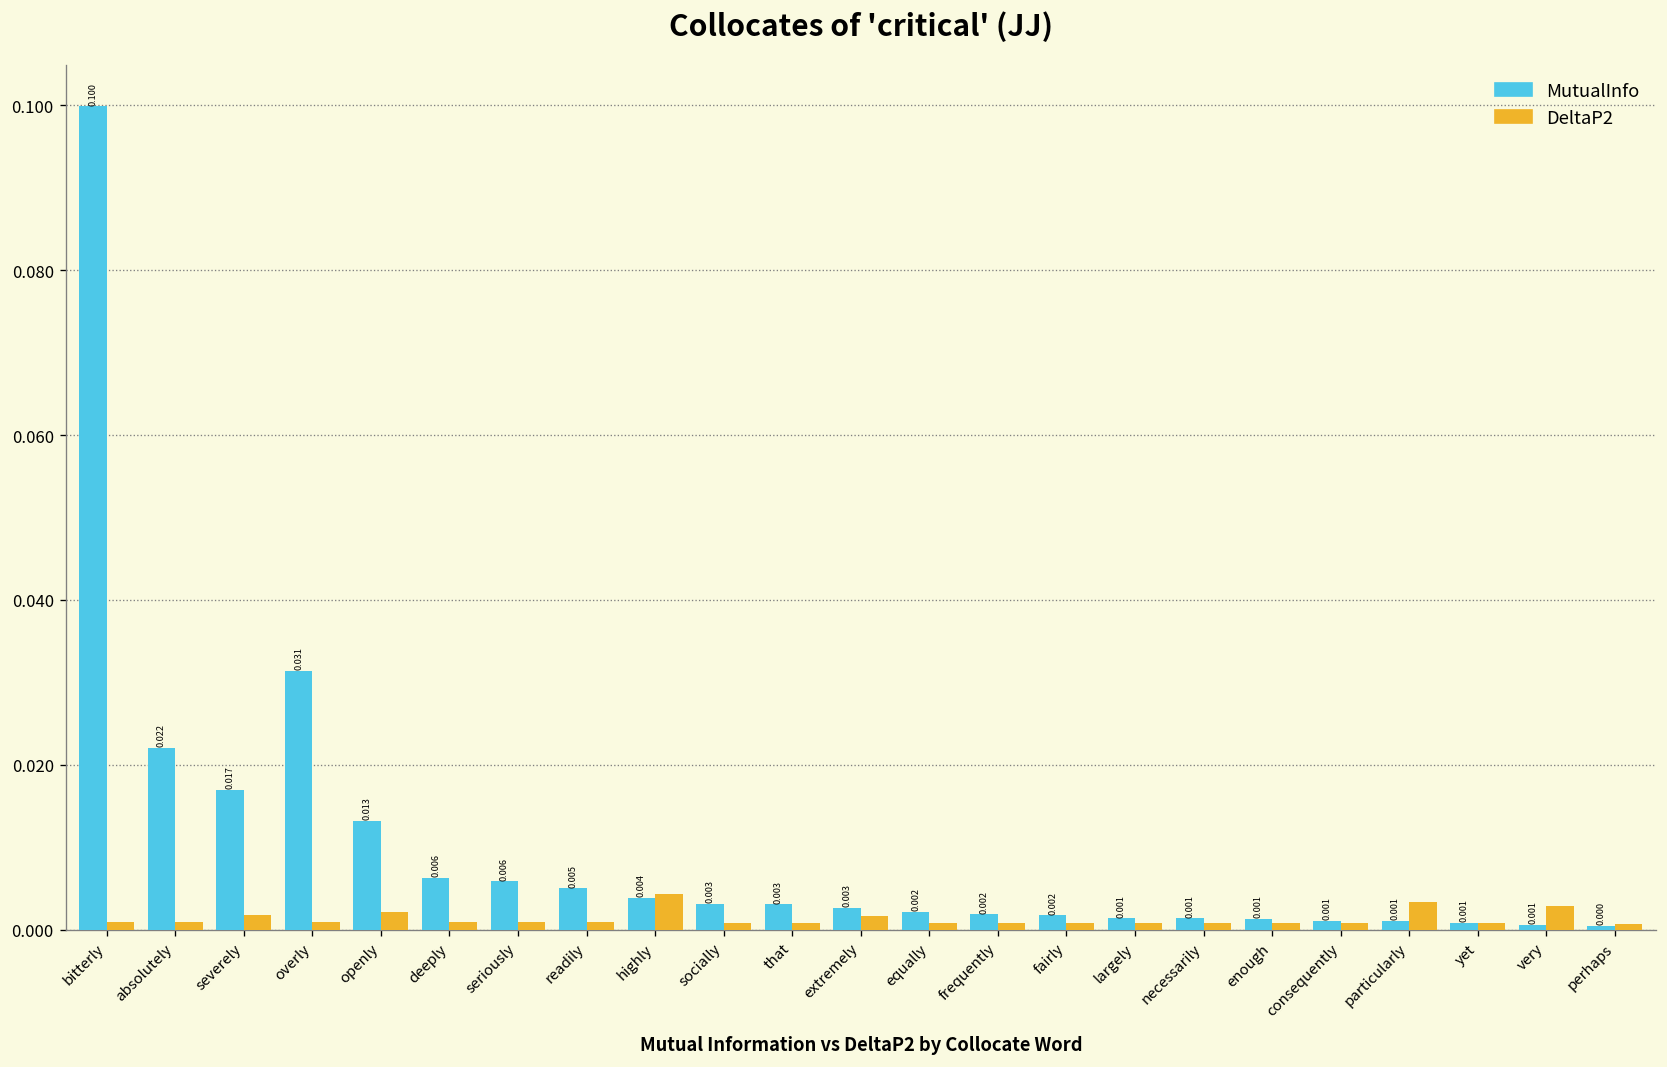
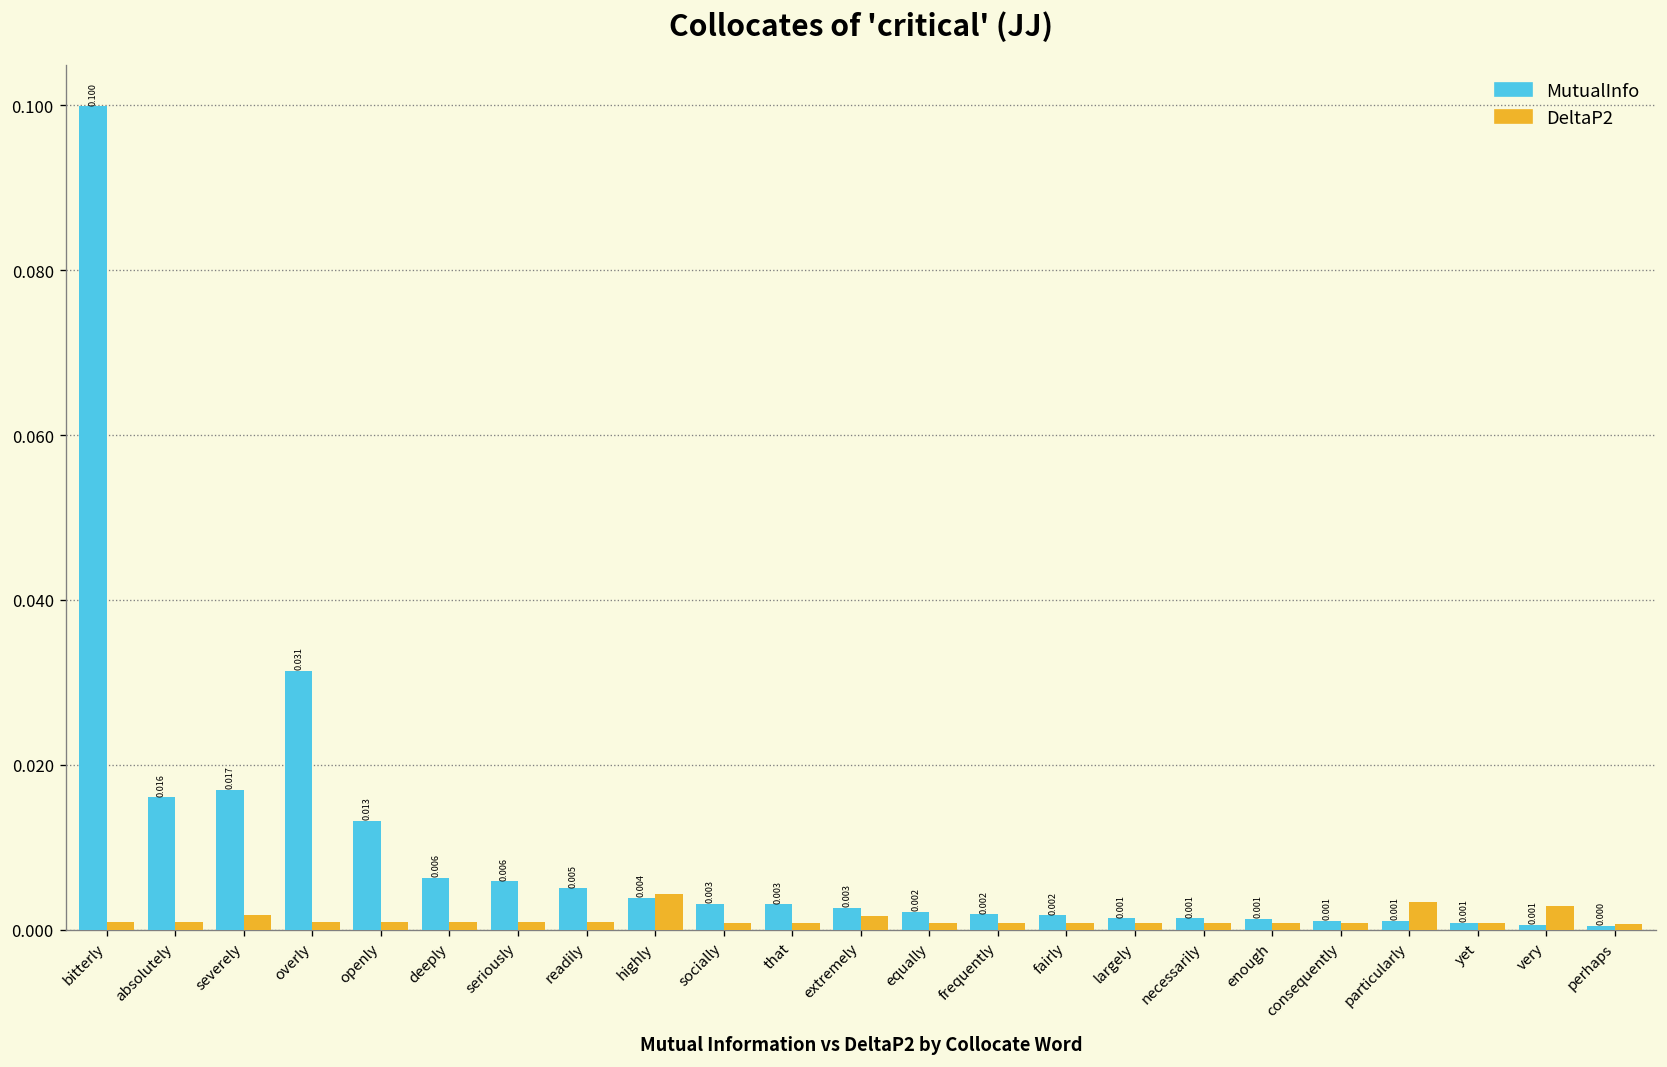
MutualInfo, absolutely: 0.022 -> 0.016
DeltaP2, openly: 0.002 -> 0.001
